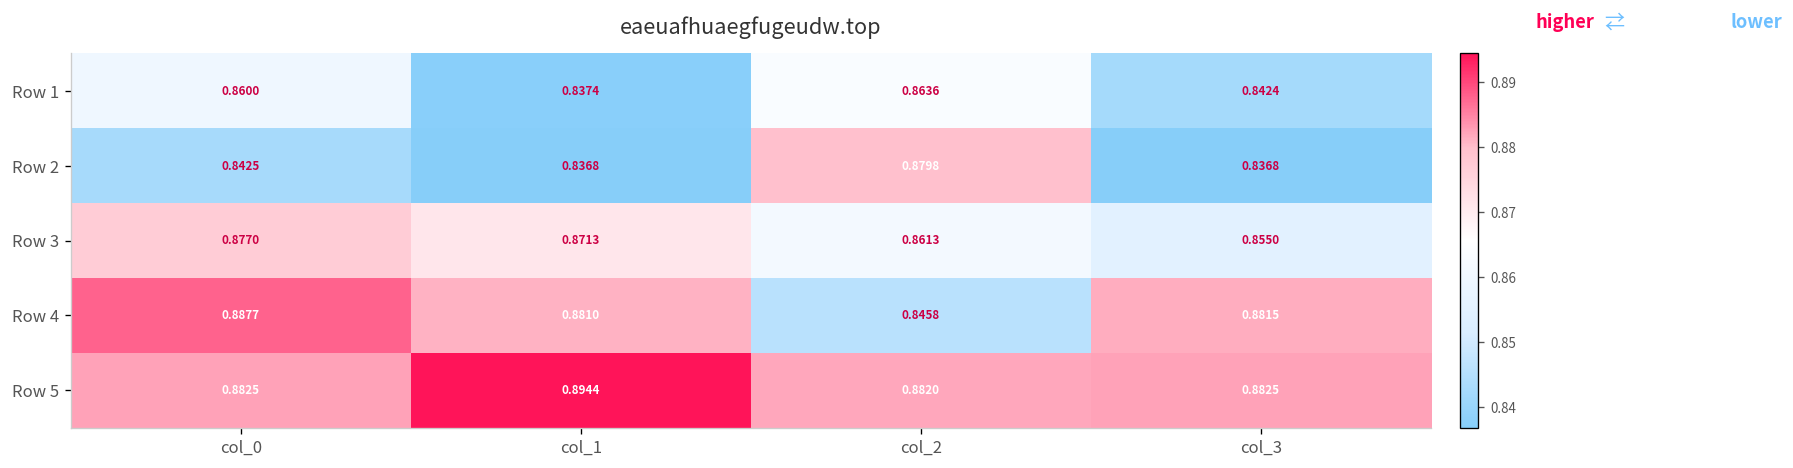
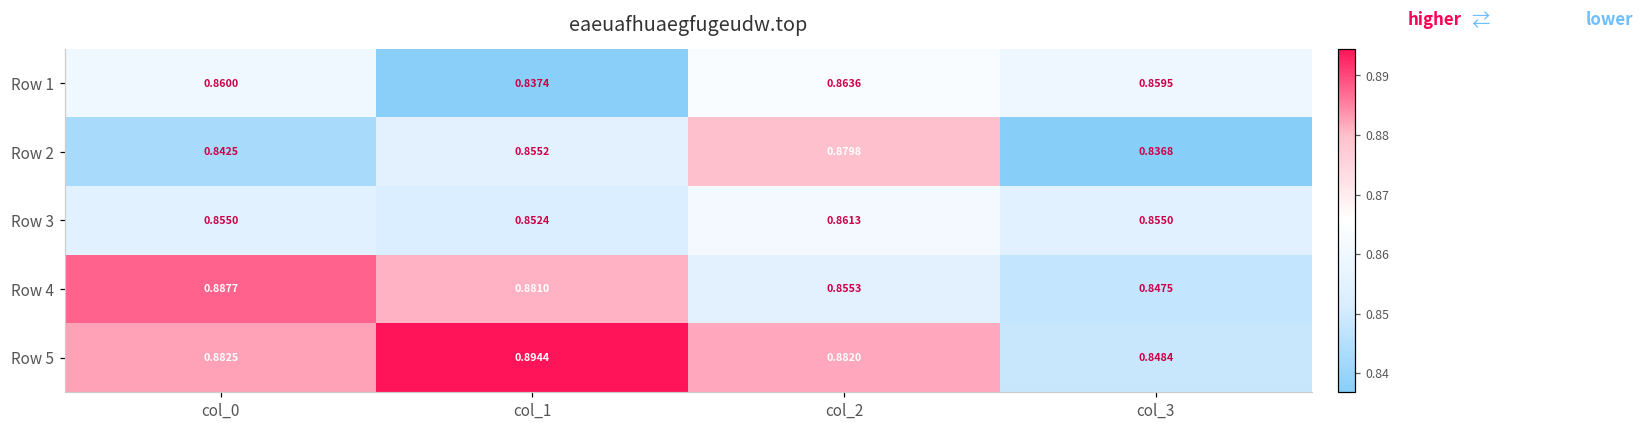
Row 1, col_3: 0.8424 -> 0.8595
Row 2, col_1: 0.8368 -> 0.8552
Row 3, col_0: 0.8770 -> 0.8550
Row 3, col_1: 0.8713 -> 0.8524
Row 4, col_2: 0.8458 -> 0.8553
Row 4, col_3: 0.8815 -> 0.8475
Row 5, col_3: 0.8825 -> 0.8484
